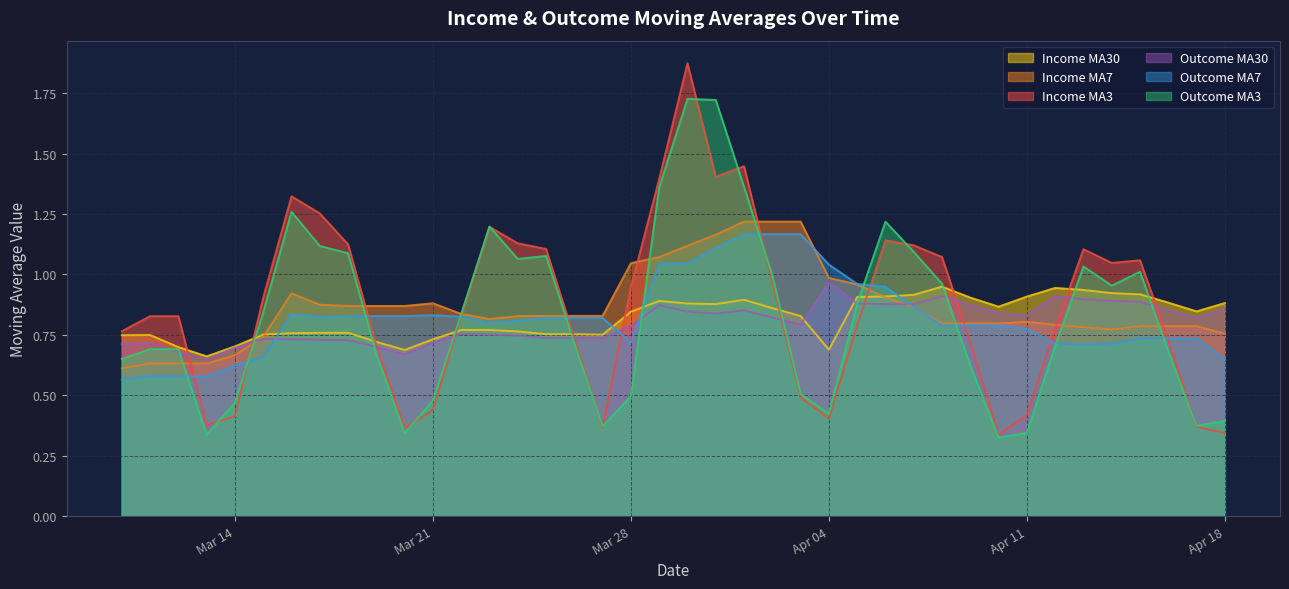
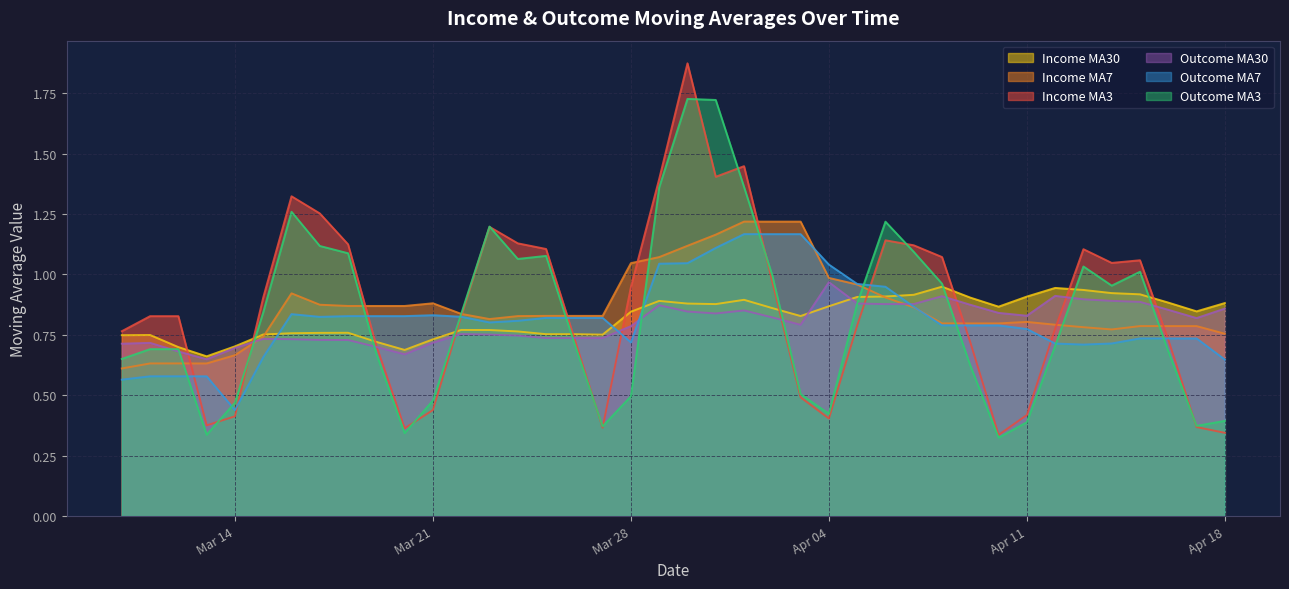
Outcome MA7, Mar 14: 0.62 -> 0.44
Income MA30, Apr 04: 0.69 -> 0.87
Outcome MA3, Apr 11: 0.34 -> 0.39
